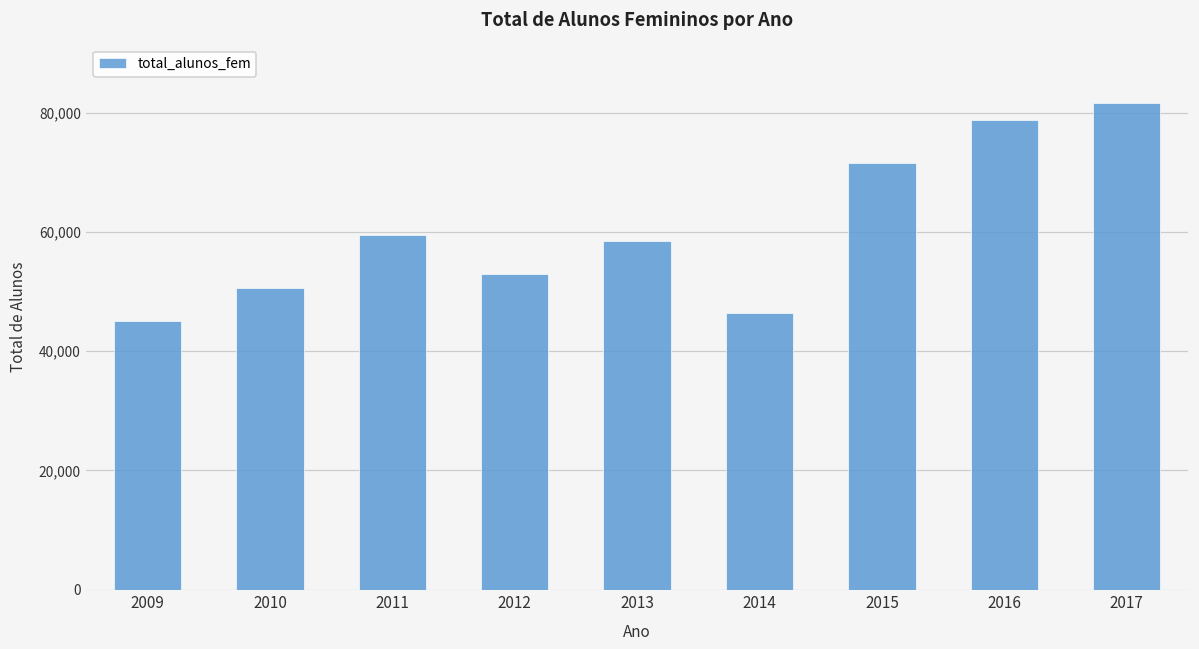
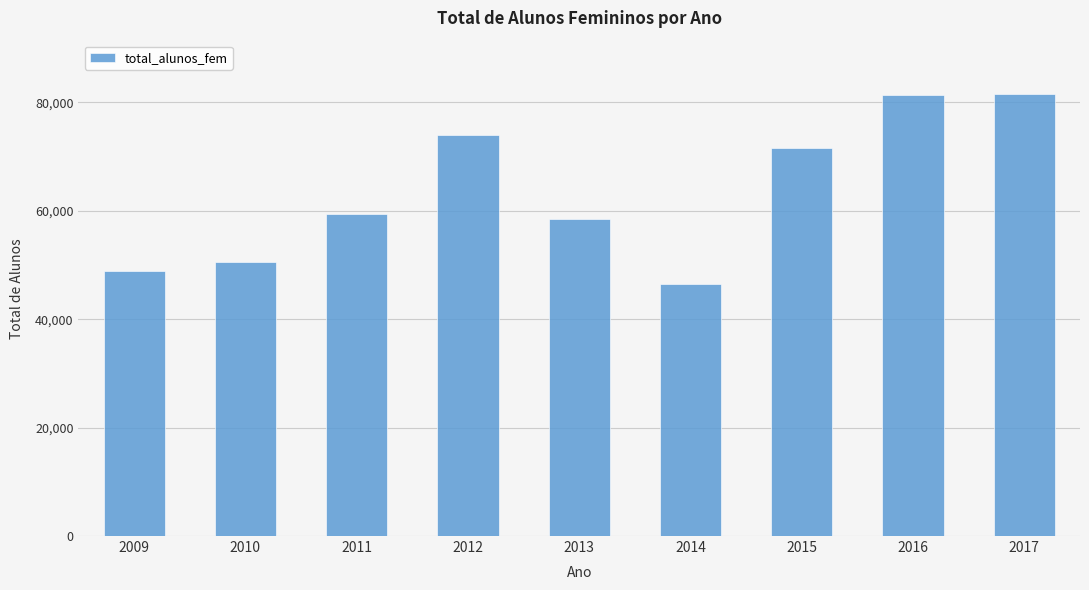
2009: 45,000 -> 49,000
2012: 53,000 -> 74,000
2016: 79,000 -> 81,000
